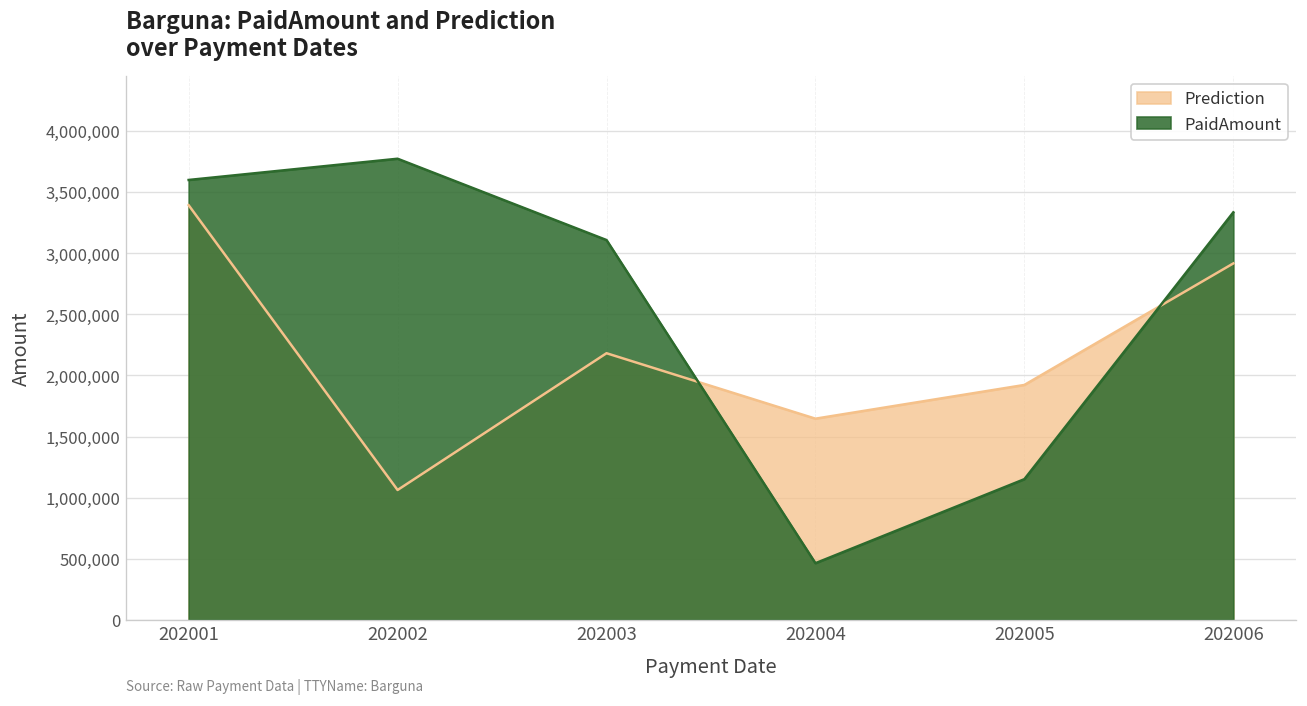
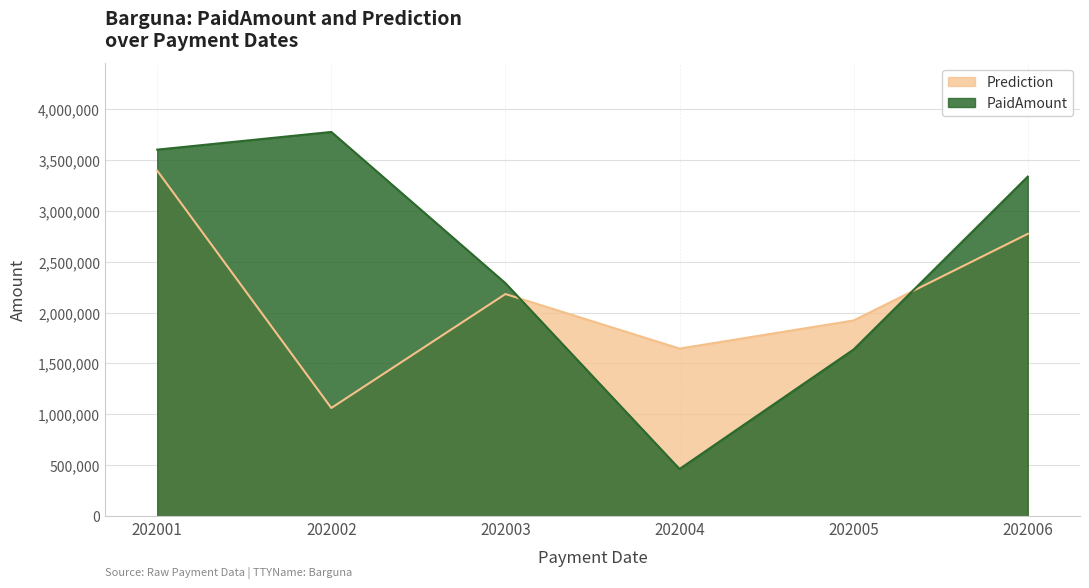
PaidAmount, 202003: 3,110,000 -> 2,290,000
PaidAmount, 202005: 1,150,000 -> 1,640,000
Prediction, 202006: 2,920,000 -> 2,770,000
